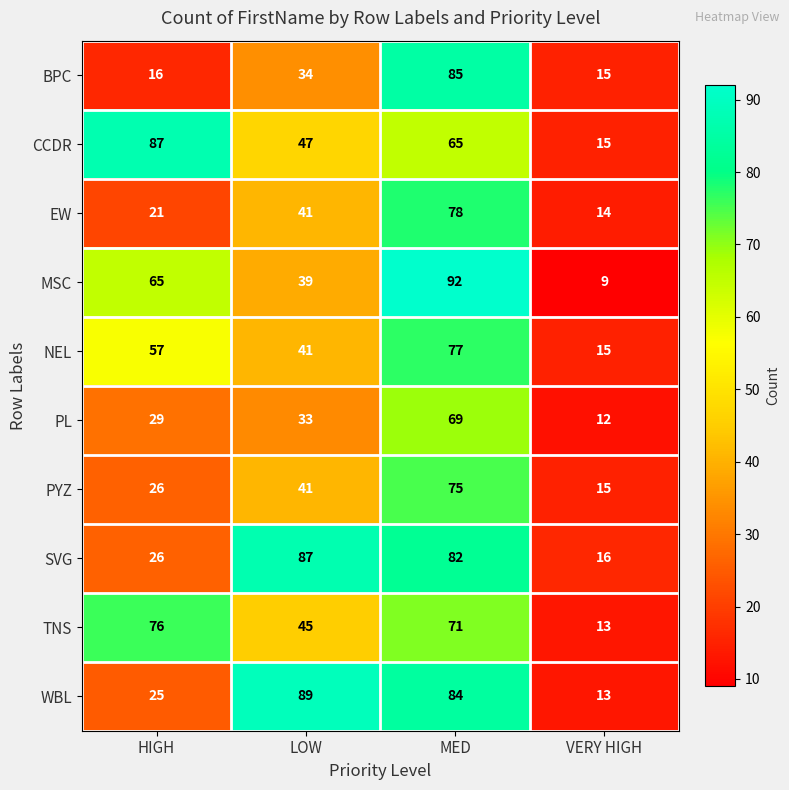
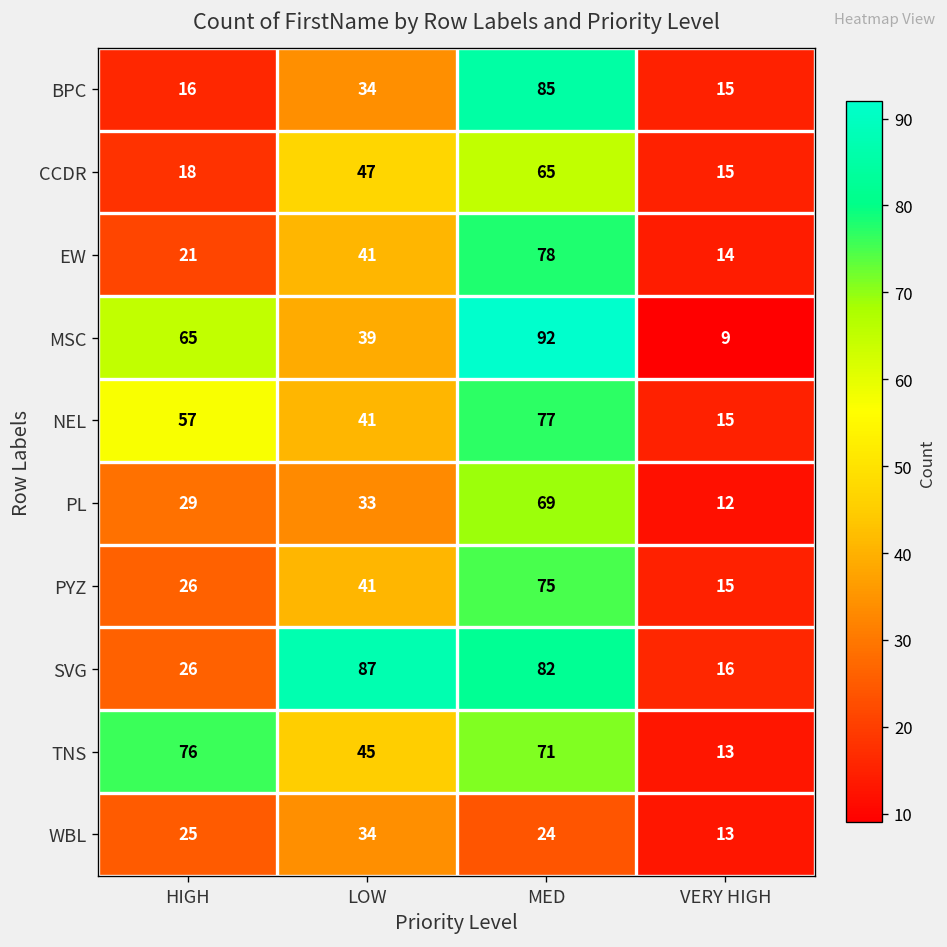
CCDR, HIGH: 87 -> 18
WBL, LOW: 89 -> 34
WBL, MED: 84 -> 24
